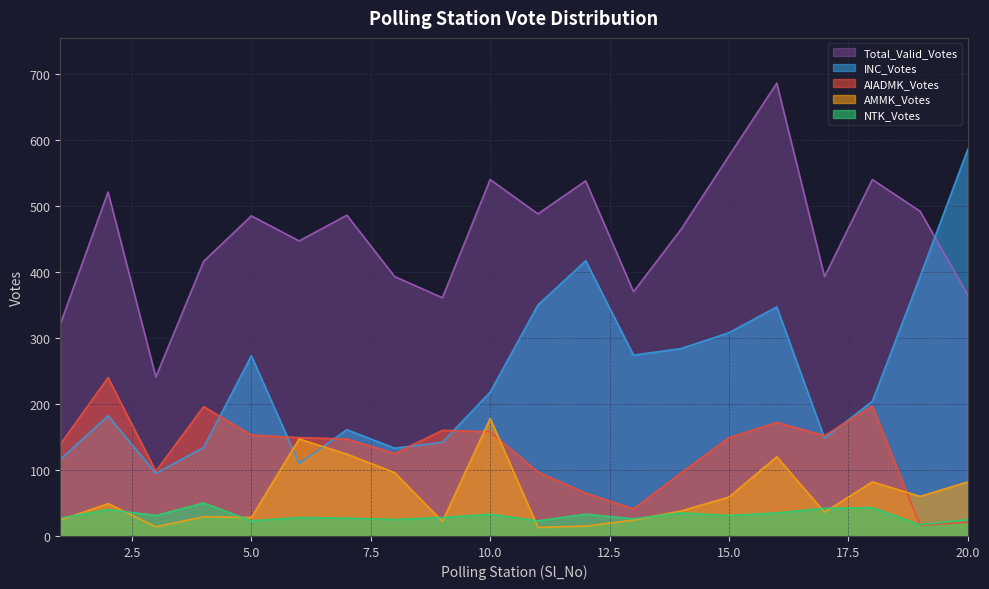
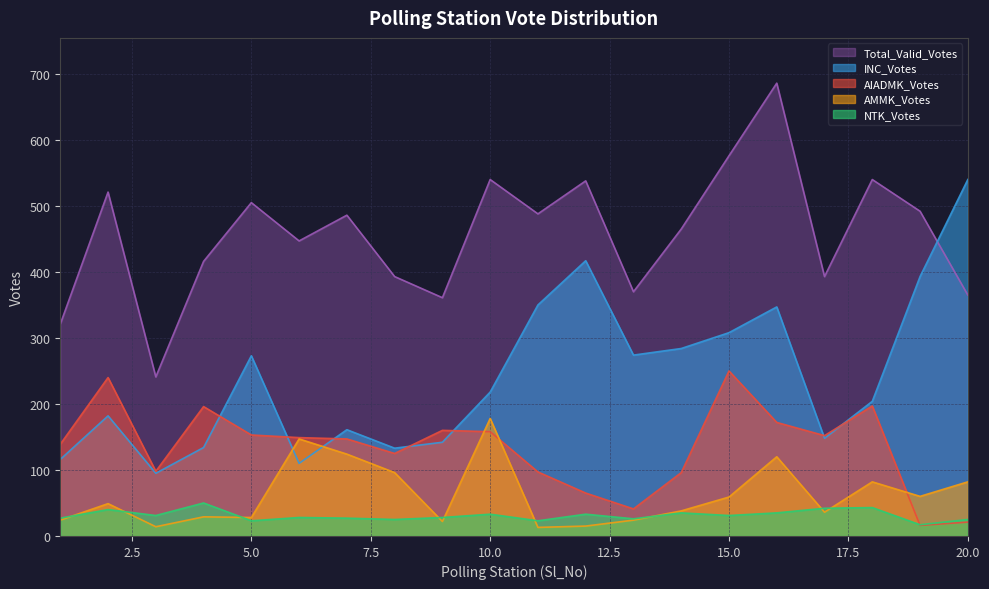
Total_Valid_Votes, 5.0: 490 -> 510
AIADMK_Votes, 15.0: 150 -> 250
INC_Votes, 20.0: 590 -> 540
